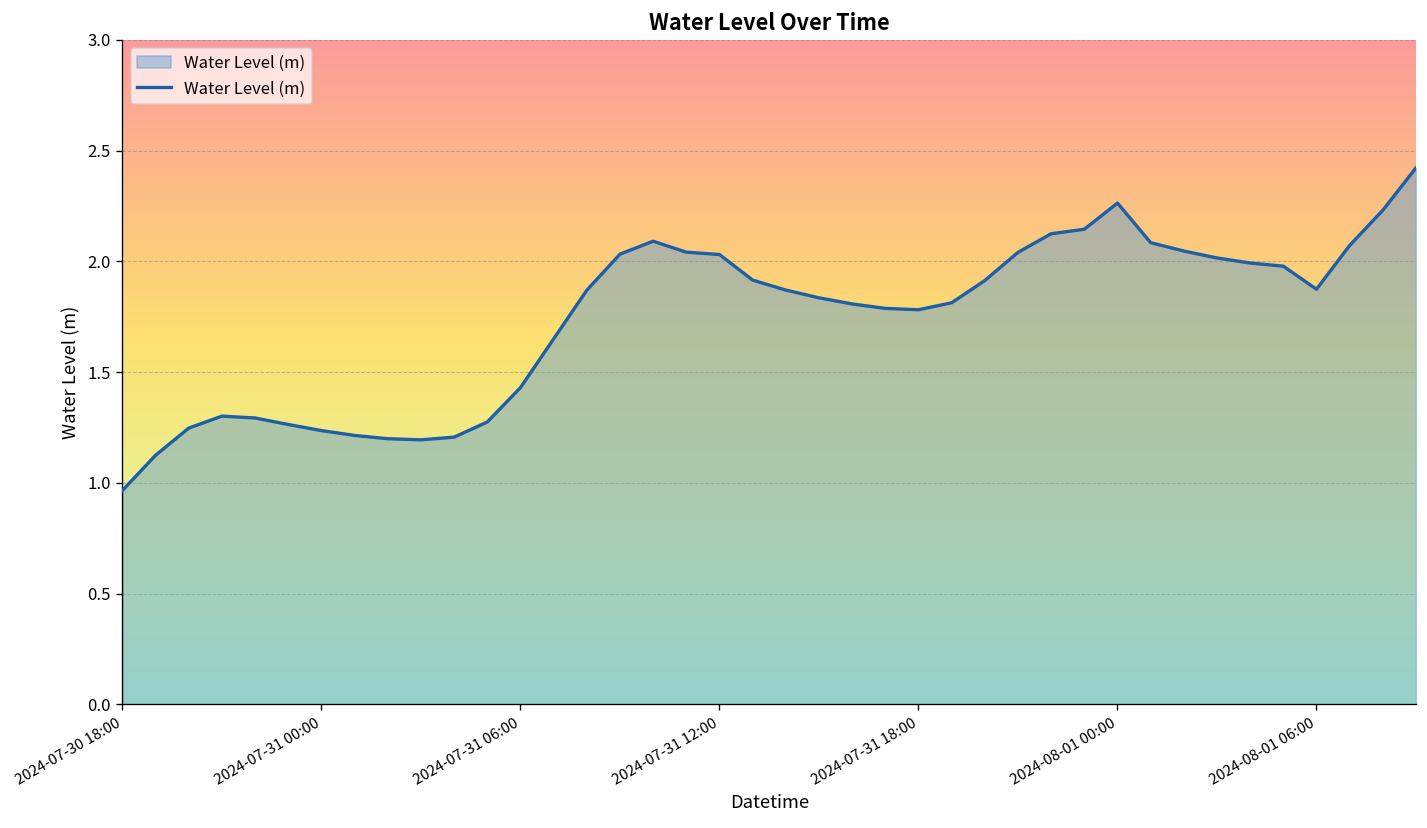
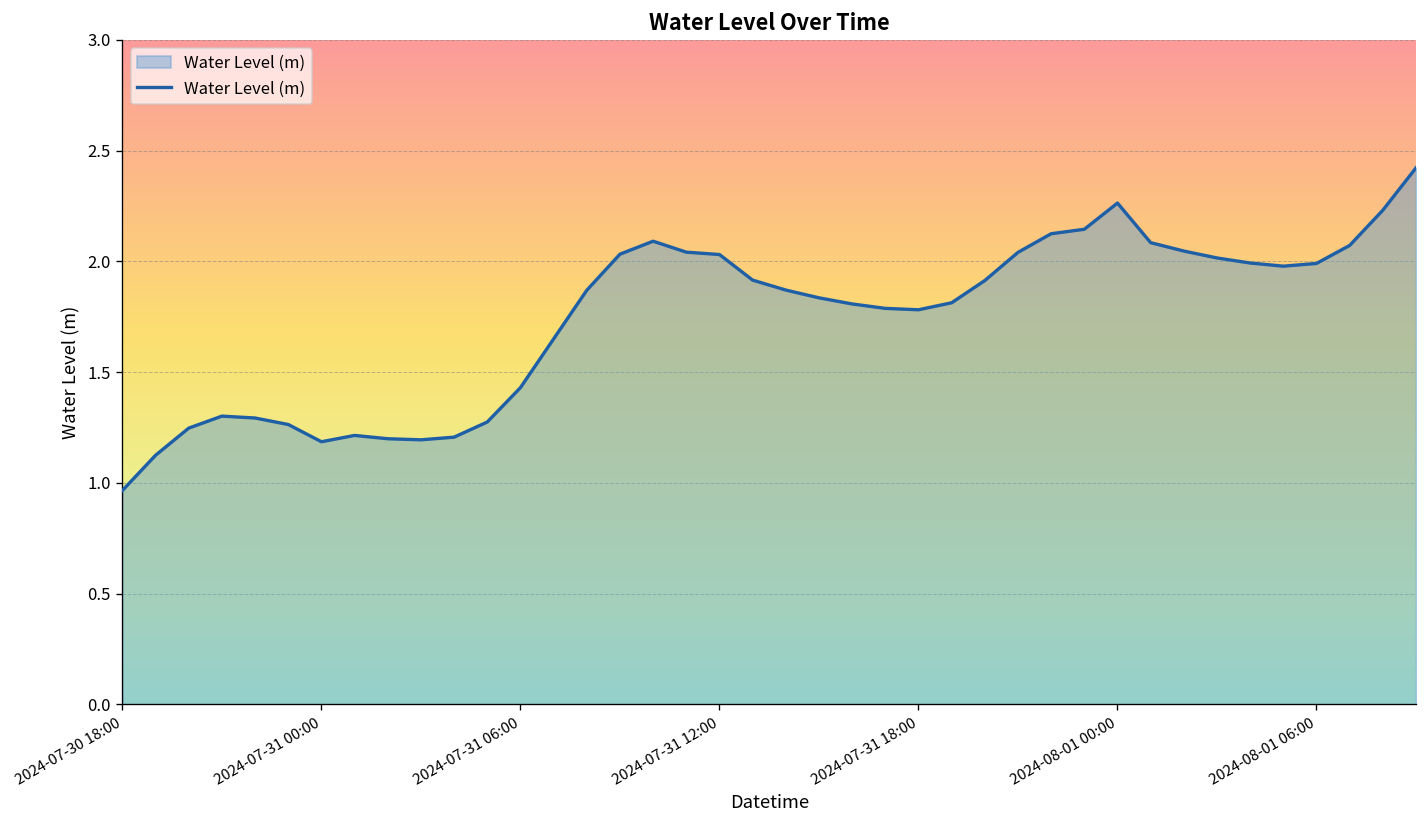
2024-07-31 00:00: 1.24 -> 1.19
2024-08-01 06:00: 1.87 -> 1.99
